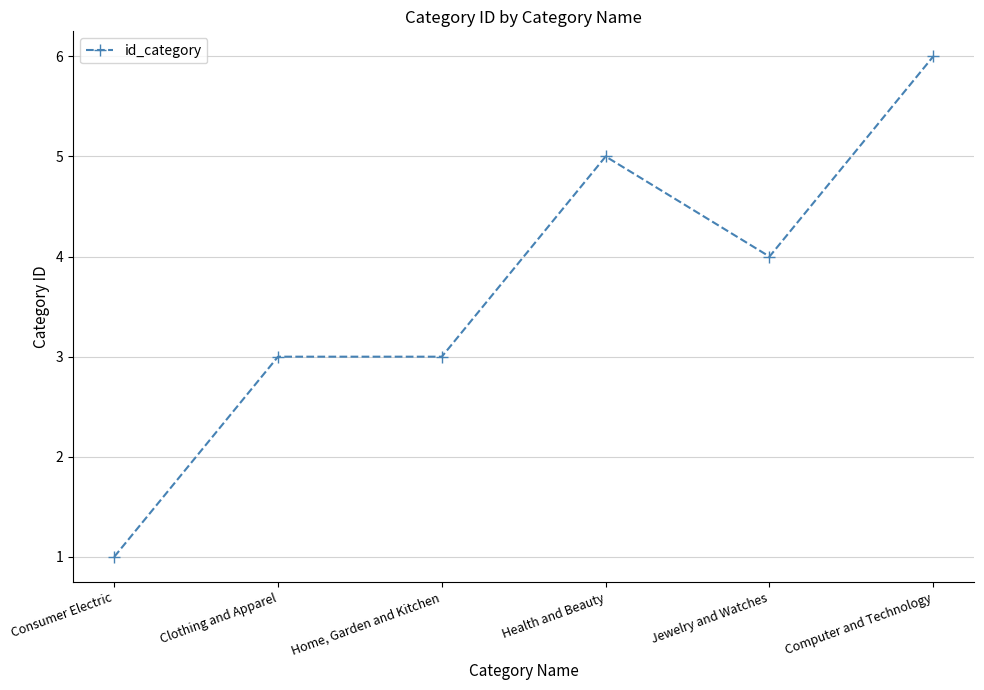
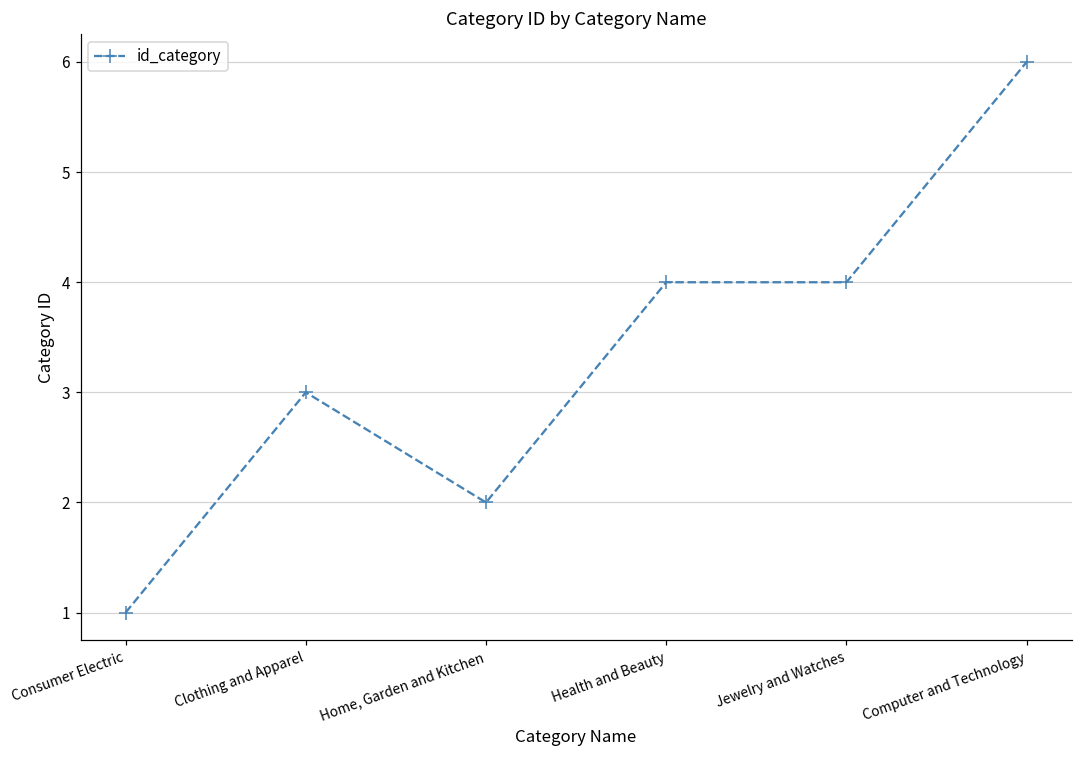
Home, Garden and Kitchen: 3 -> 2
Health and Beauty: 5 -> 4
